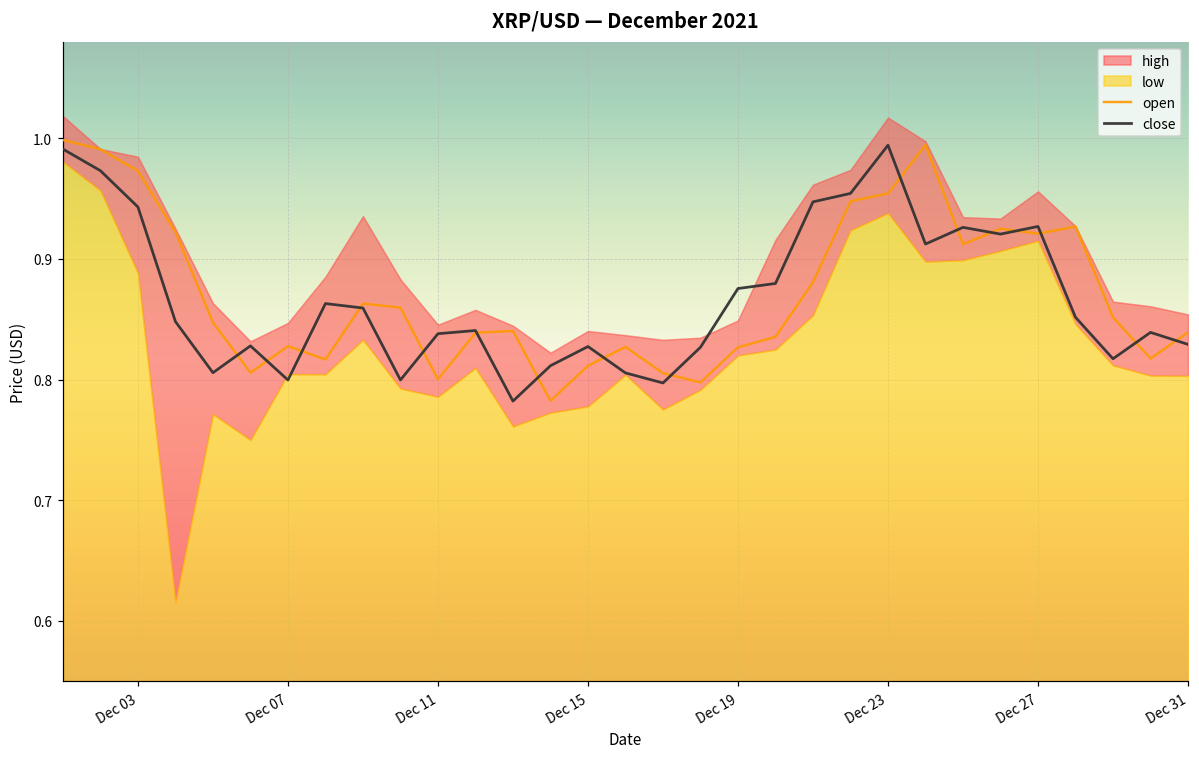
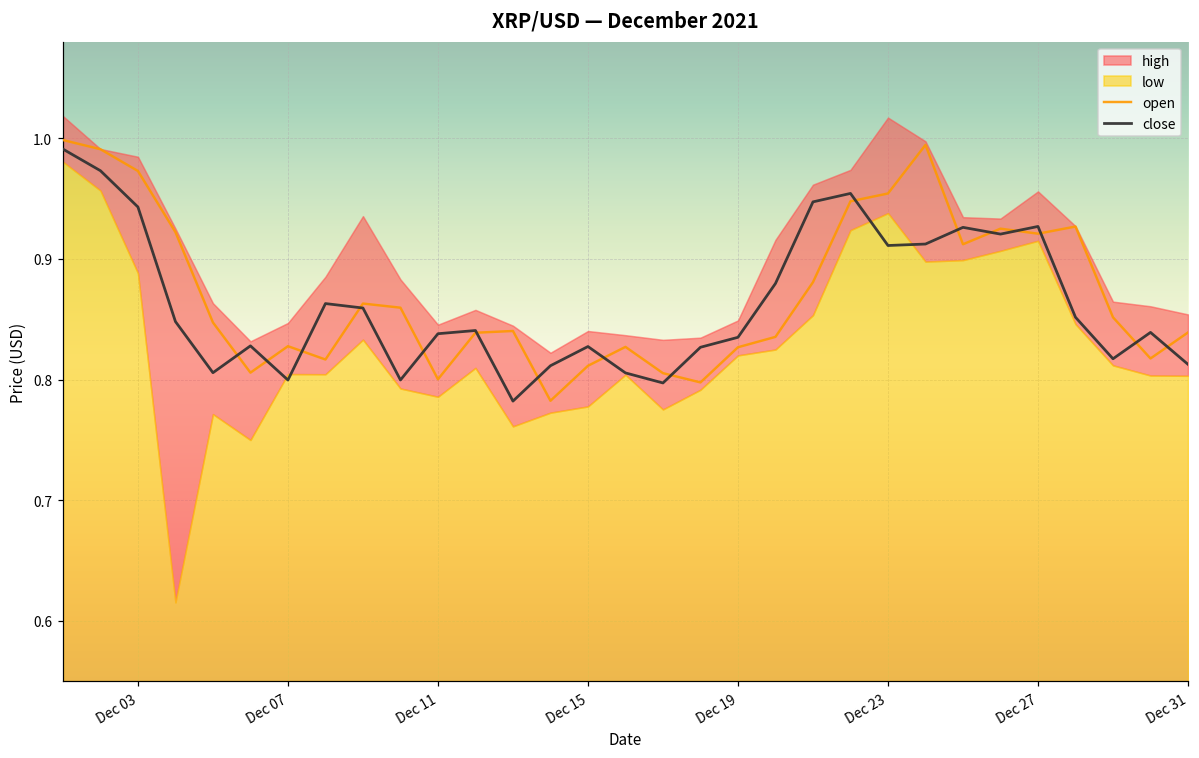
close, Dec 19: 0.875 -> 0.835
close, Dec 23: 0.994 -> 0.911
close, Dec 31: 0.829 -> 0.813
